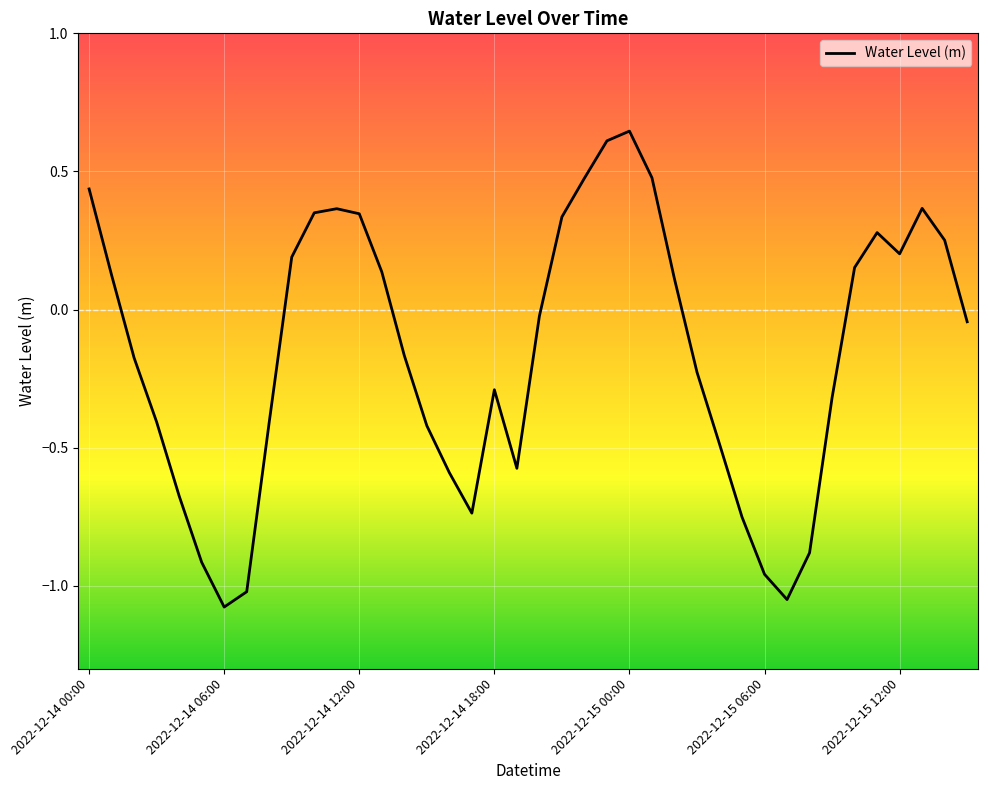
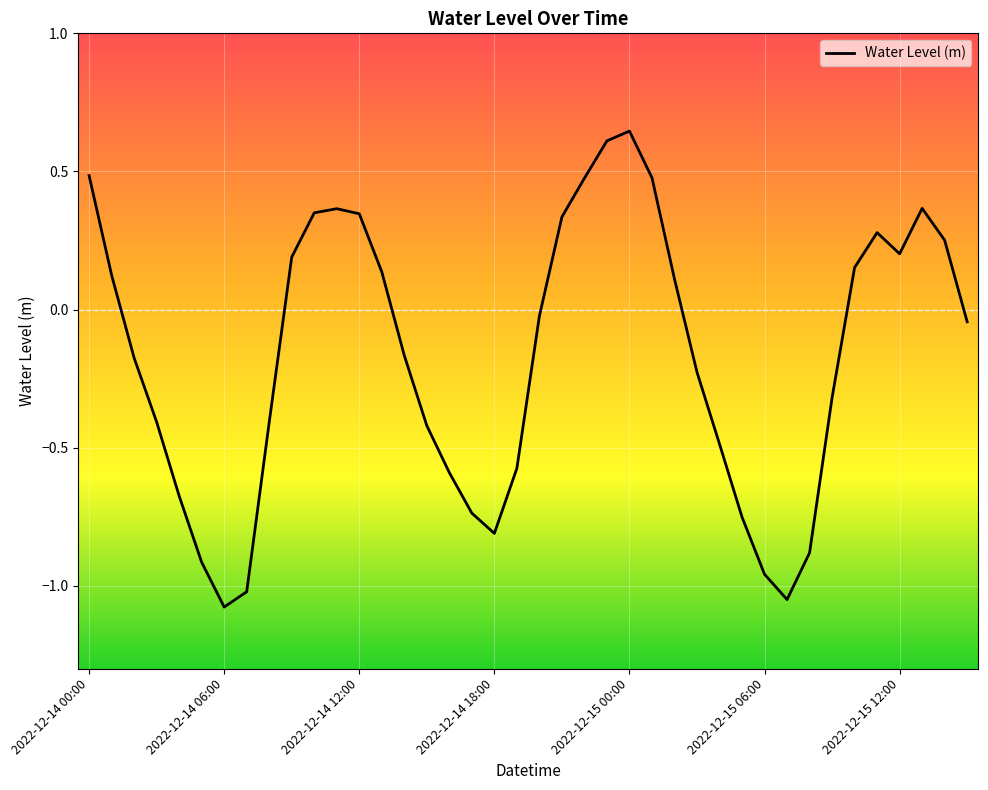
2022-12-14 00:00: 0.44 -> 0.48
2022-12-14 18:00: -0.29 -> -0.81
